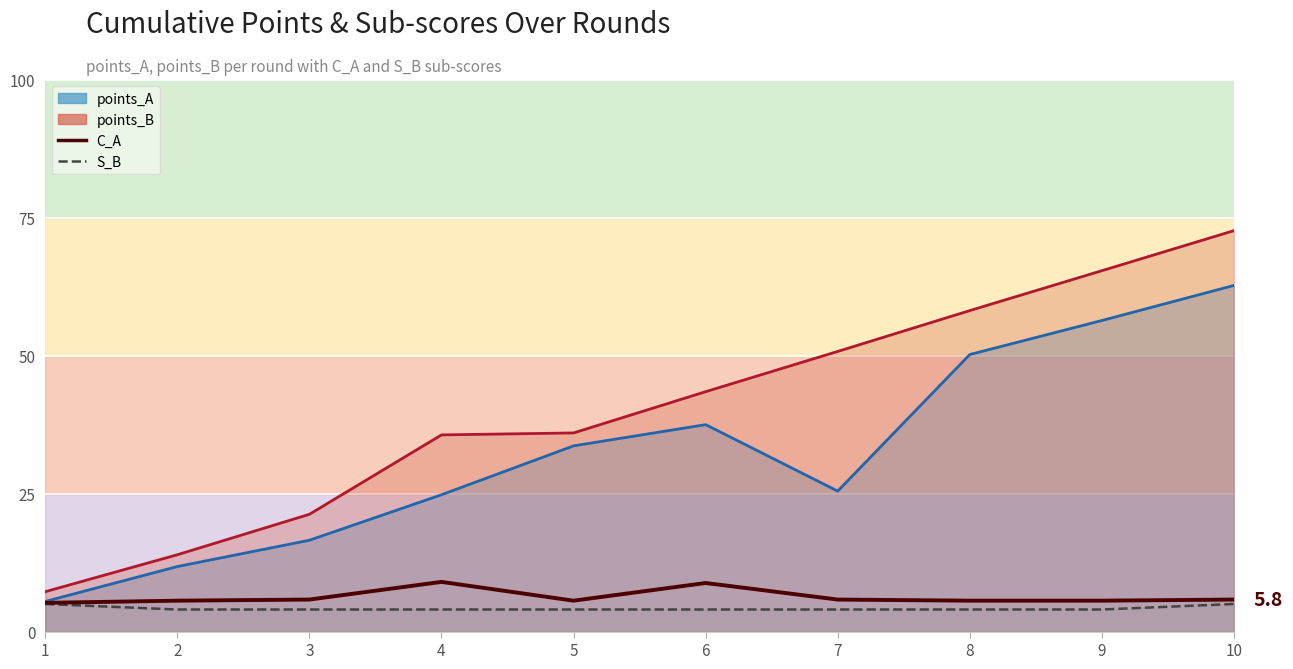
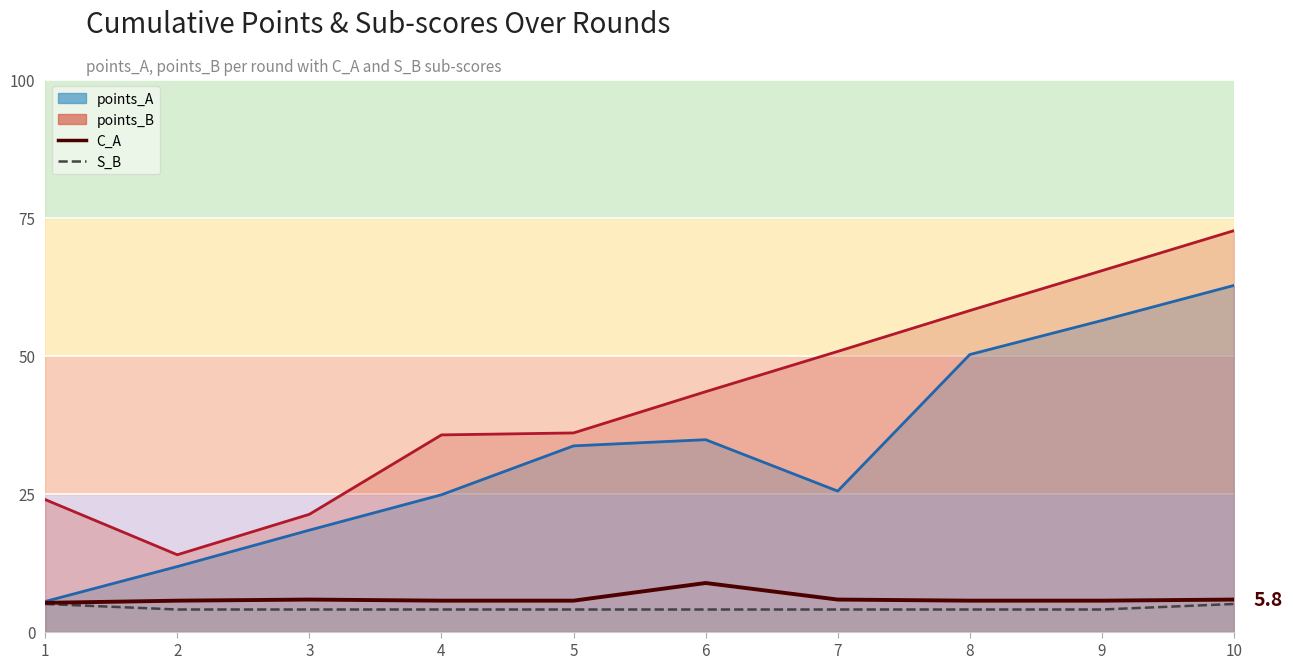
points_B, 1: 7 -> 24
points_A, 3: 17 -> 18
C_A, 4: 9 -> 6
points_A, 6: 37 -> 35
